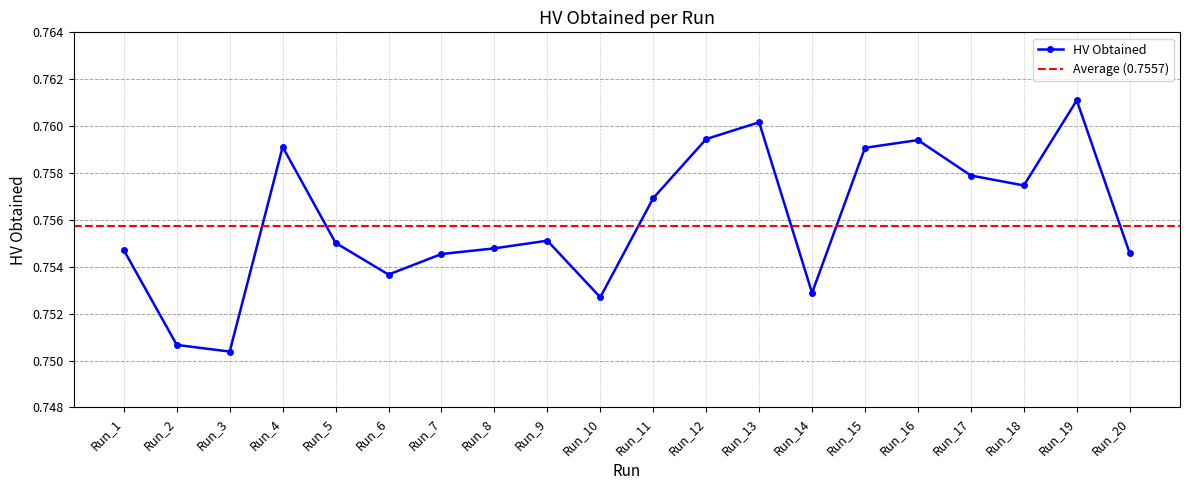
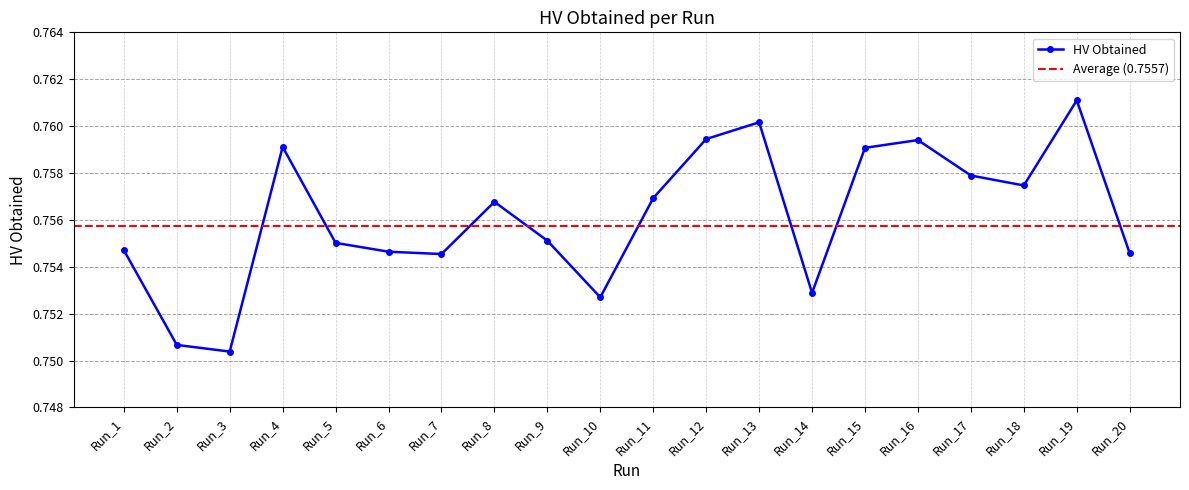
Run_6: 0.7537 -> 0.7546
Run_8: 0.7548 -> 0.7568
